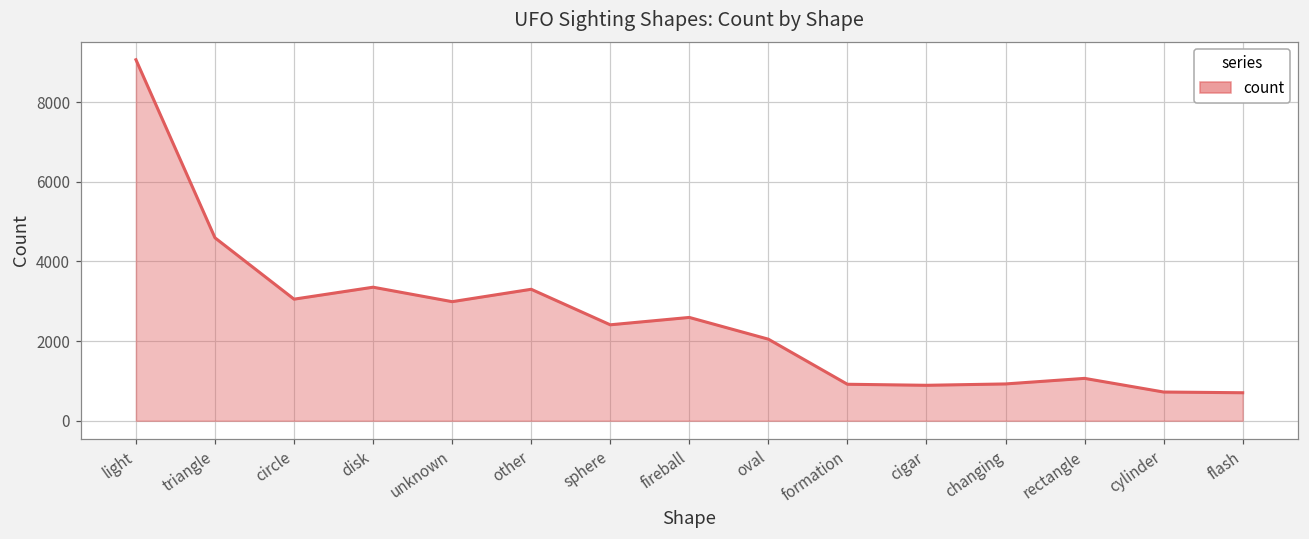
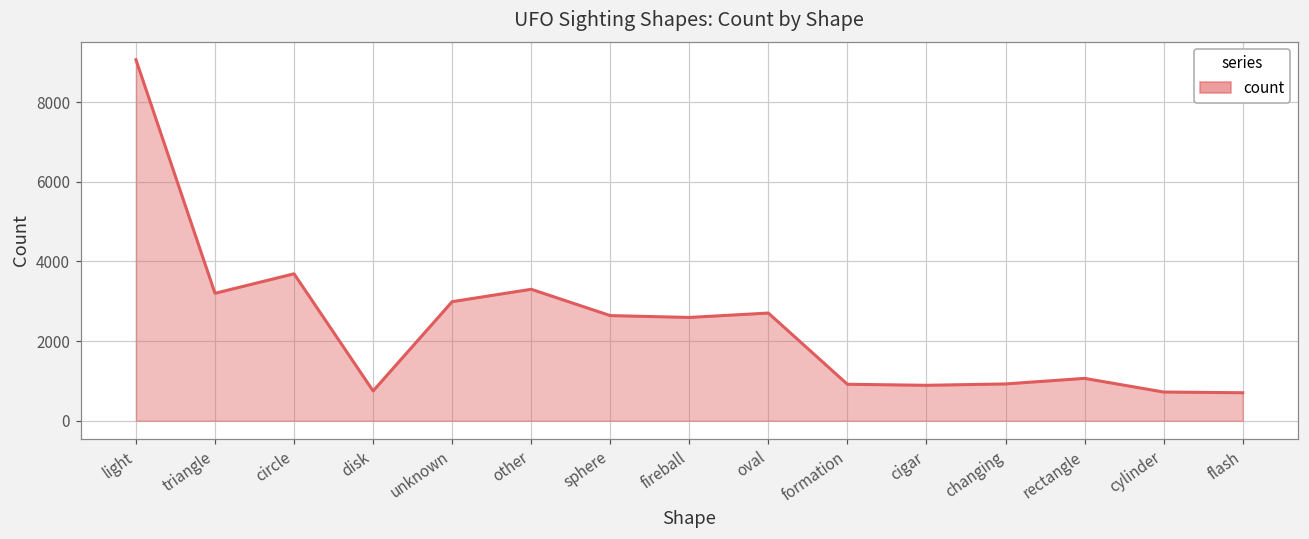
triangle: 4600 -> 3200
circle: 3100 -> 3700
disk: 3400 -> 700
sphere: 2400 -> 2600
oval: 2000 -> 2700
